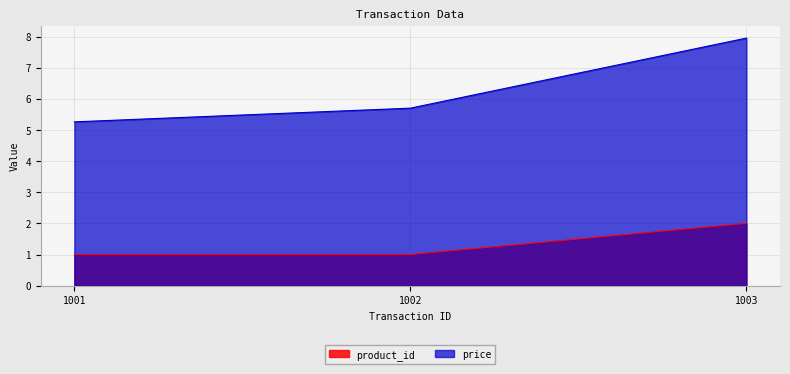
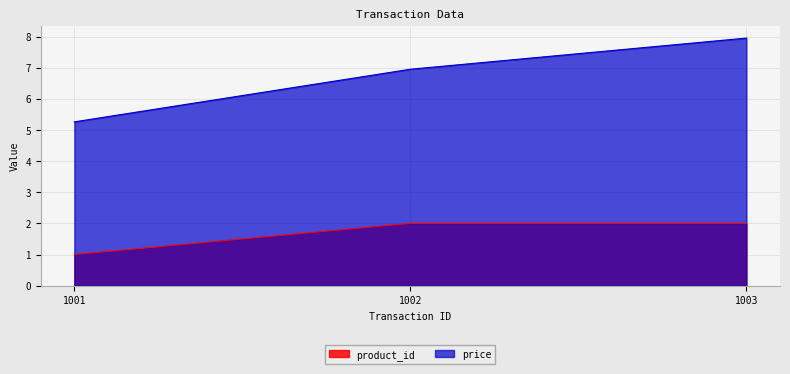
product_id, 1002: 1 -> 2
price, 1002: 5.7 -> 7.0
